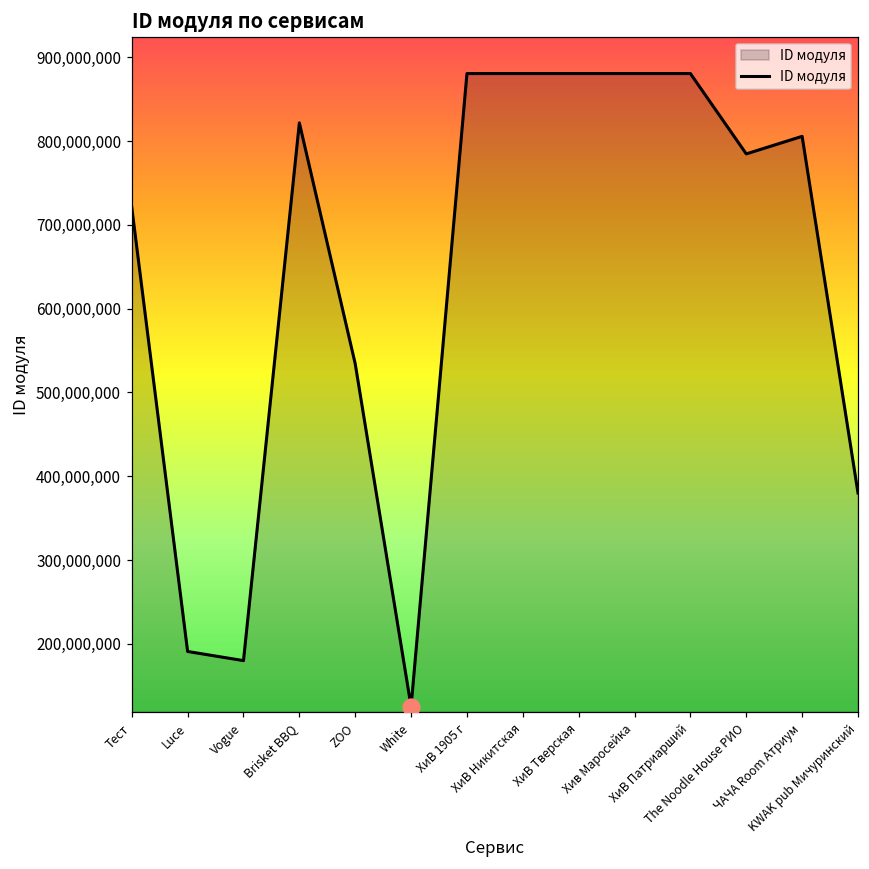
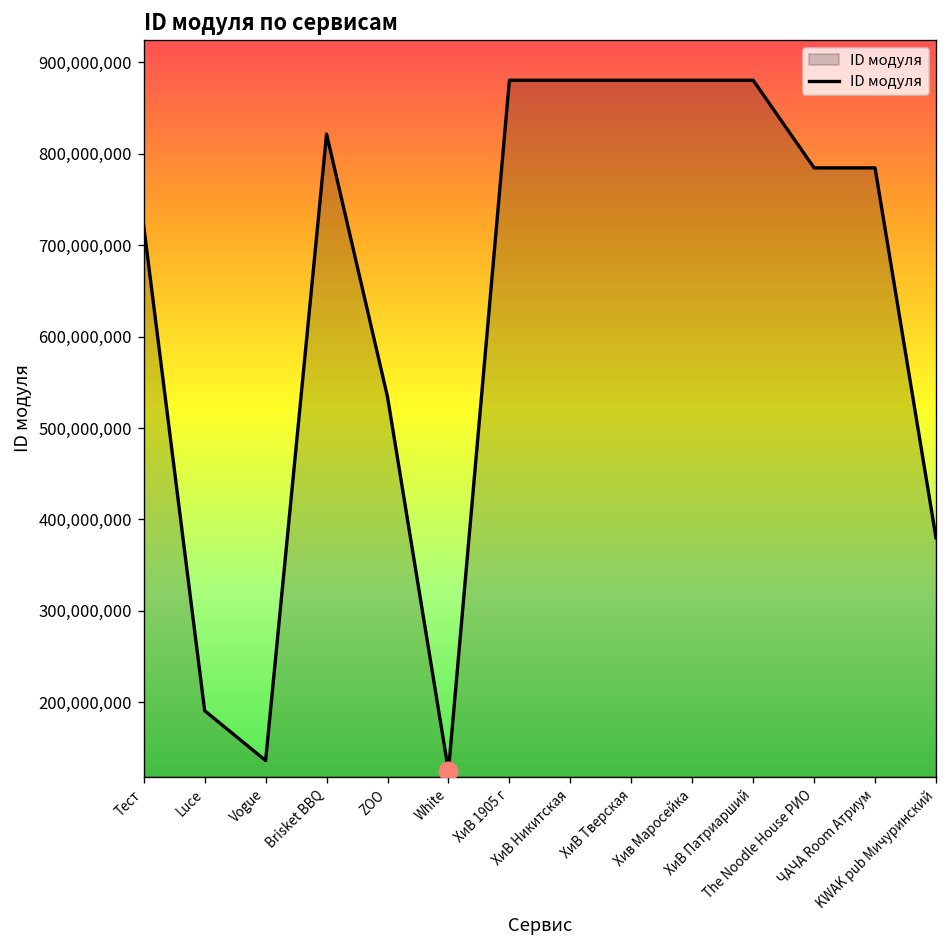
ID модуля, Vogue: 180,000,000 -> 140,000,000
ID модуля, ЧАЧА Room Атриум: 810,000,000 -> 780,000,000
